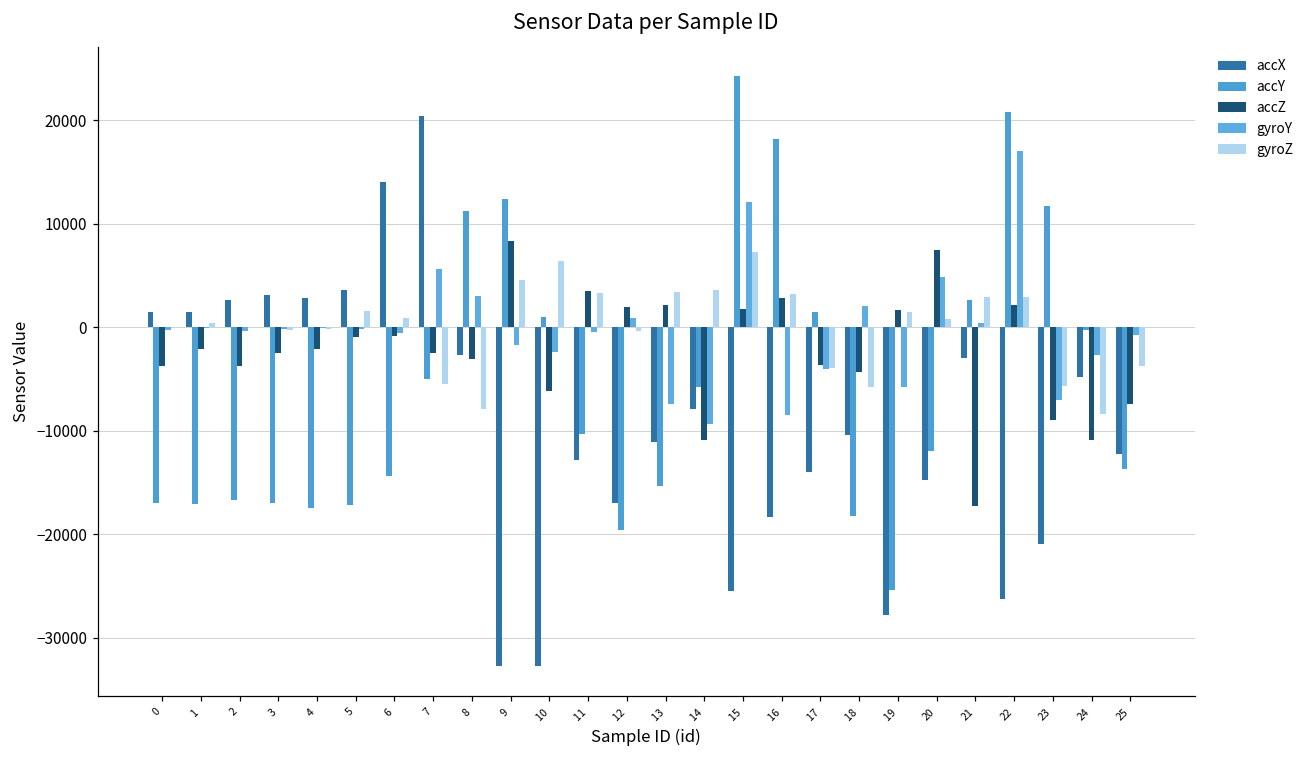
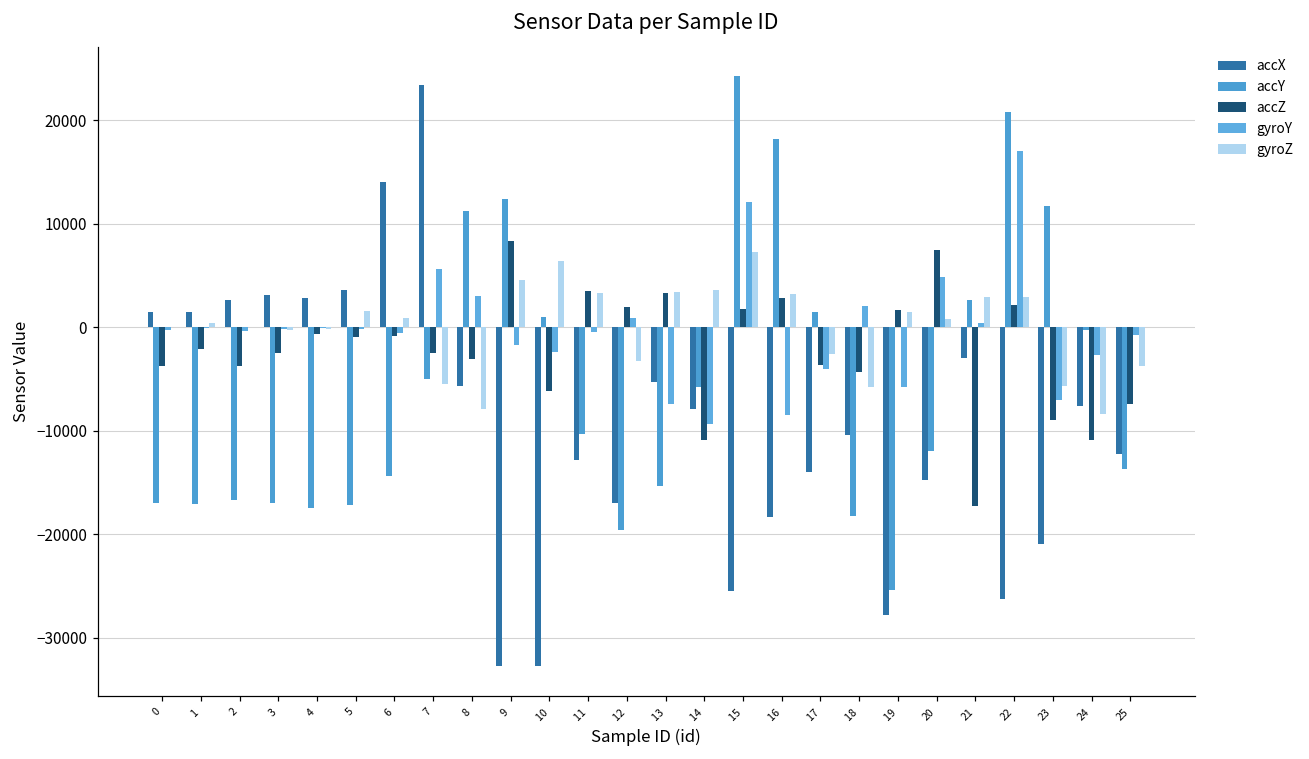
accZ, 4: -2000 -> -1000
accX, 7: 20000 -> 23000
accX, 8: -3000 -> -6000
gyroZ, 12: 0 -> -3000
accX, 13: -11000 -> -5000
accZ, 13: 2000 -> 3000
gyroZ, 17: -4000 -> -3000
accX, 24: -5000 -> -8000
